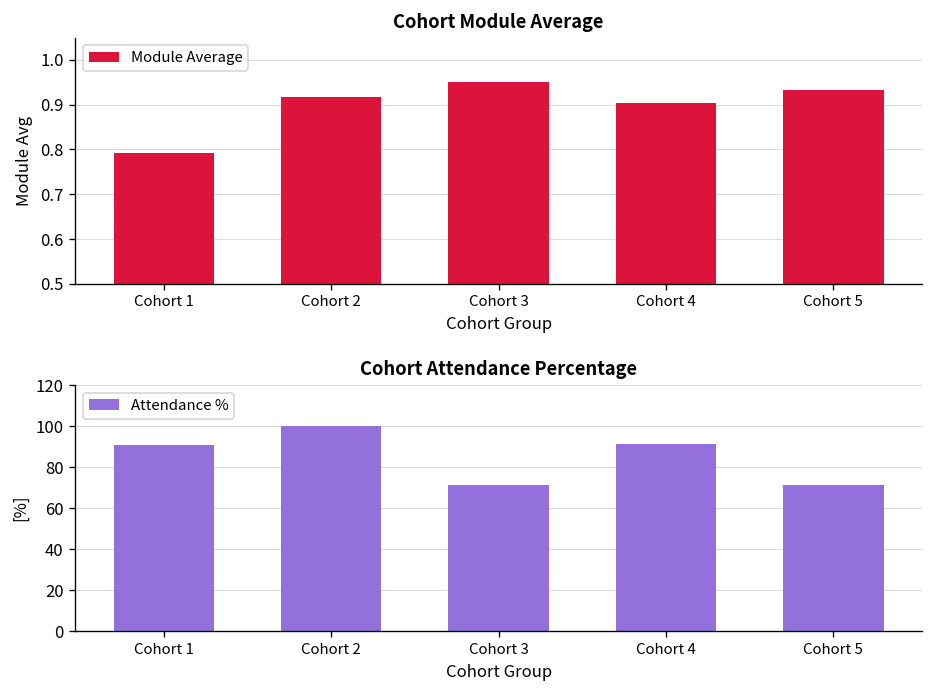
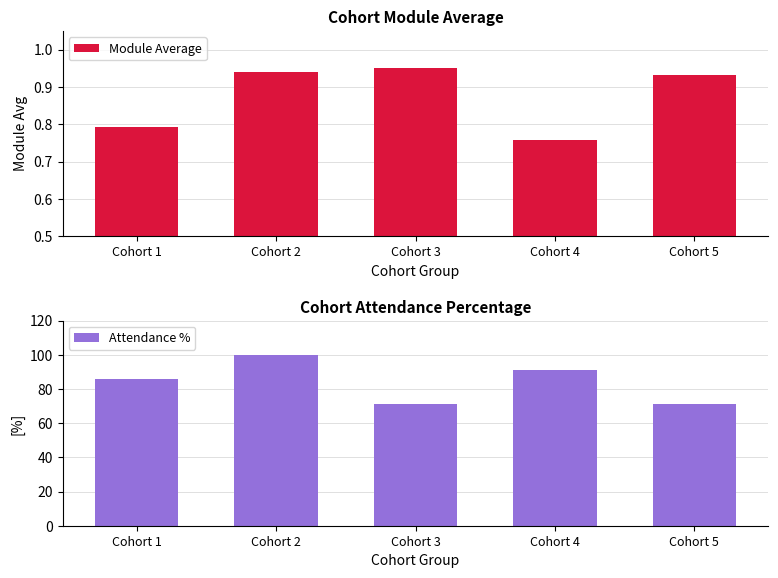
Cohort Module Average, Cohort 2: 0.92 -> 0.94
Cohort Module Average, Cohort 4: 0.90 -> 0.76
Cohort Attendance Percentage, Cohort 1: 91 -> 86
